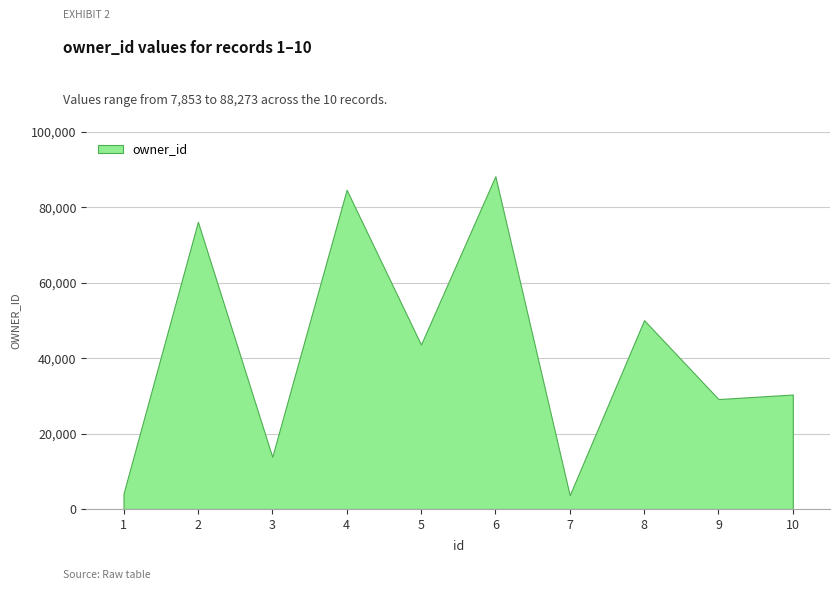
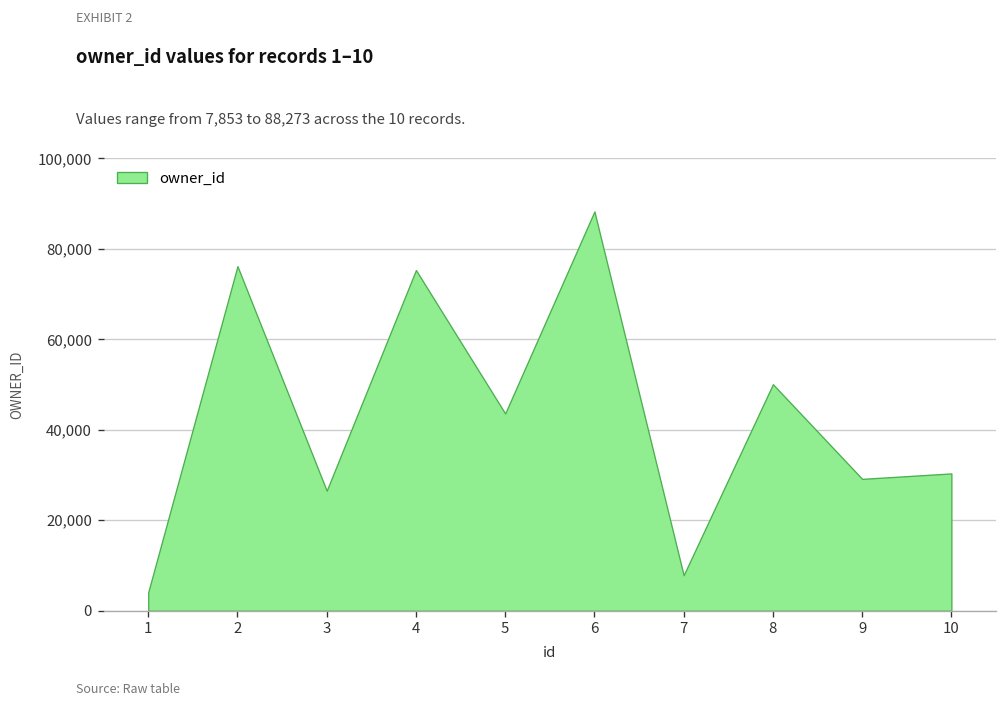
3: 14,000 -> 27,000
4: 85,000 -> 75,000
7: 4,000 -> 8,000
